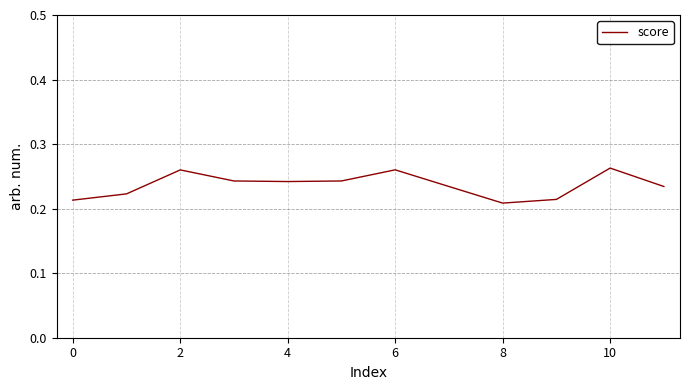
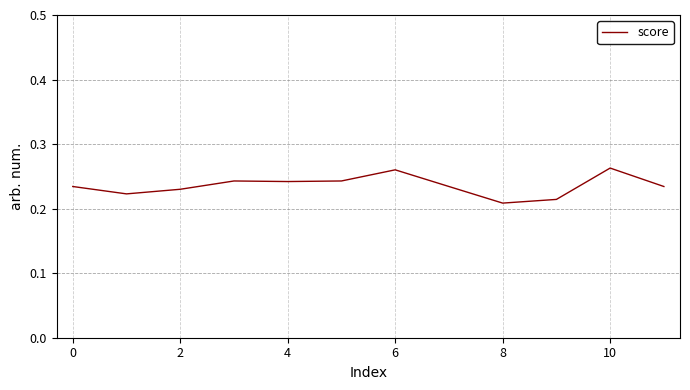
0: 0.21 -> 0.23
2: 0.26 -> 0.23
